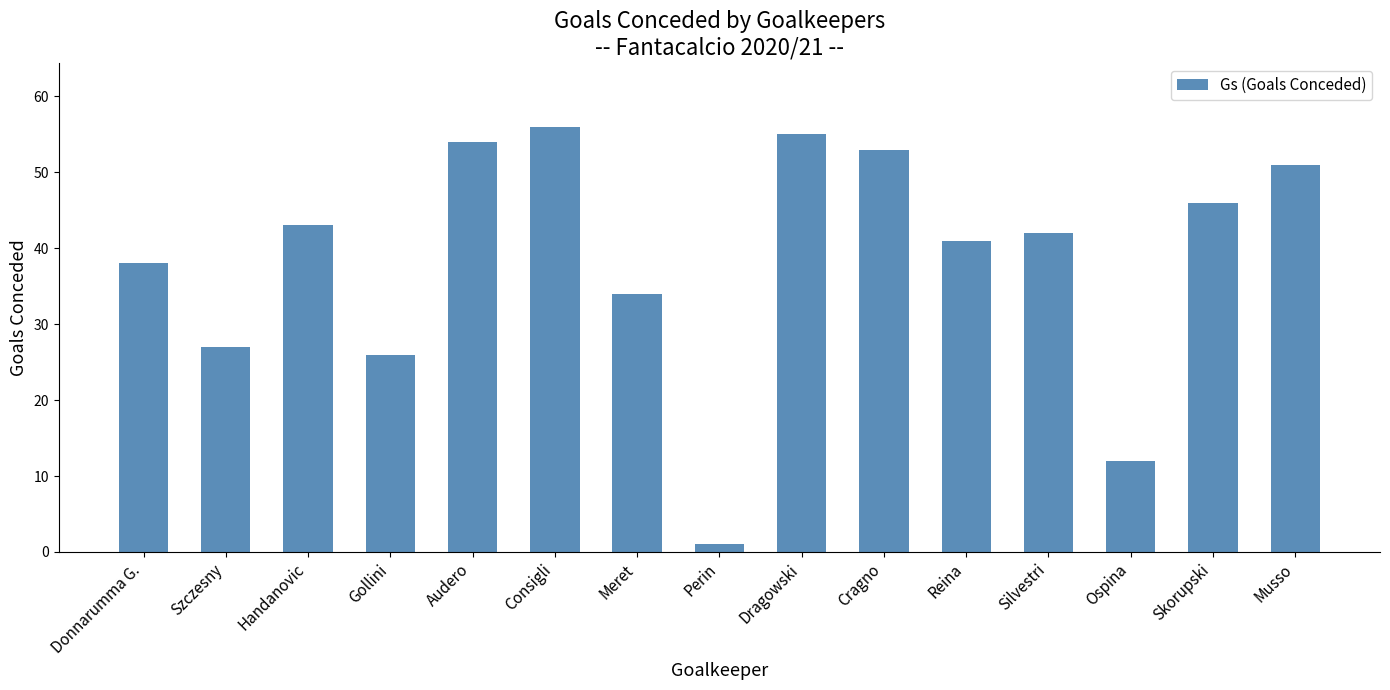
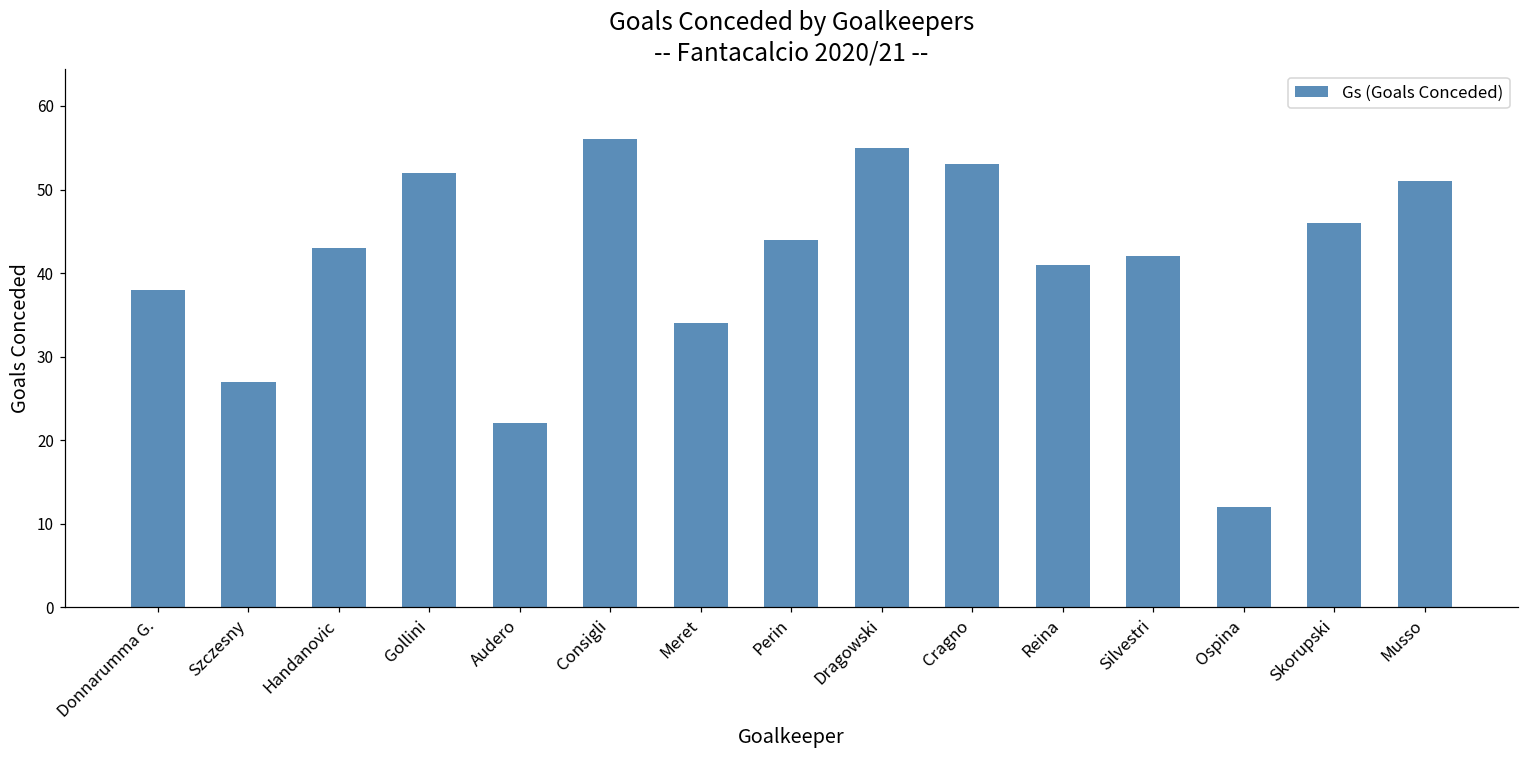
Gollini: 26 -> 52
Audero: 54 -> 22
Perin: 1 -> 44
